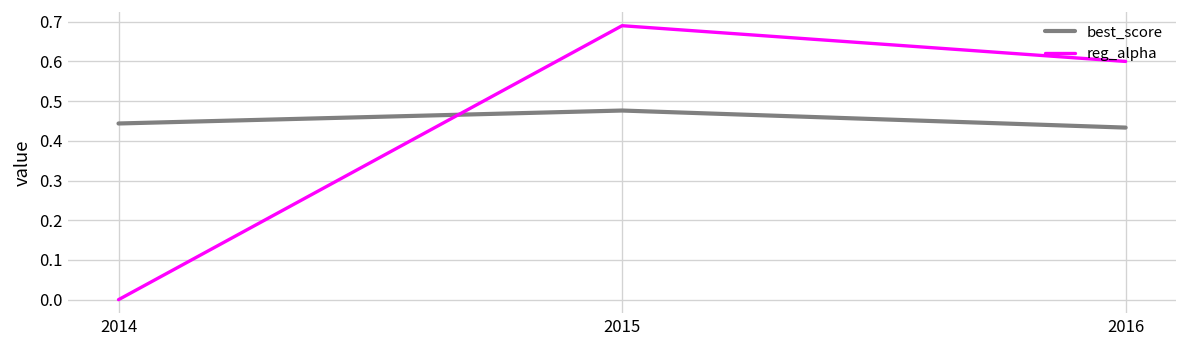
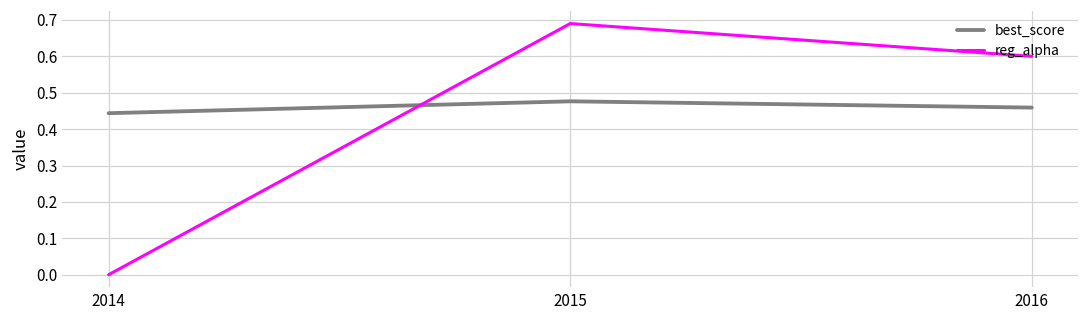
best_score, 2016: 0.43 -> 0.46
